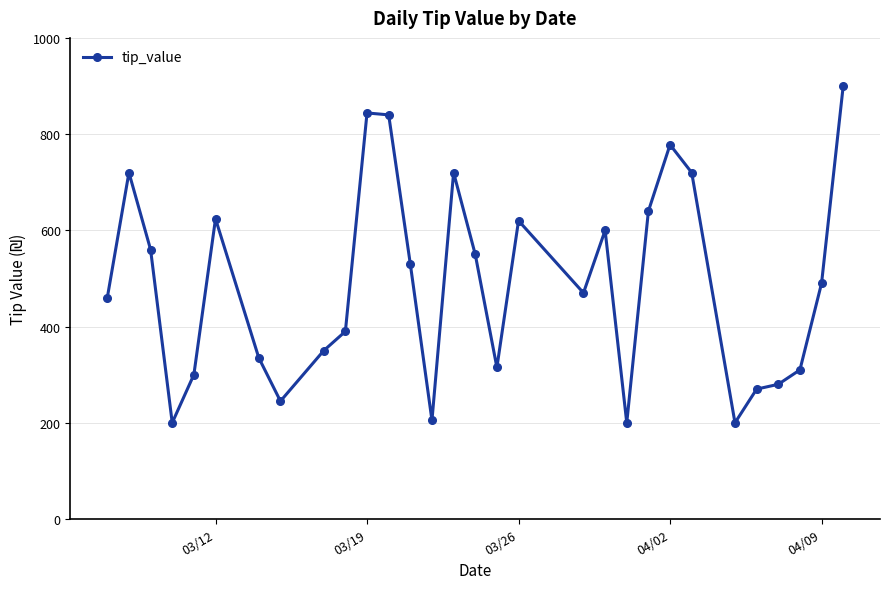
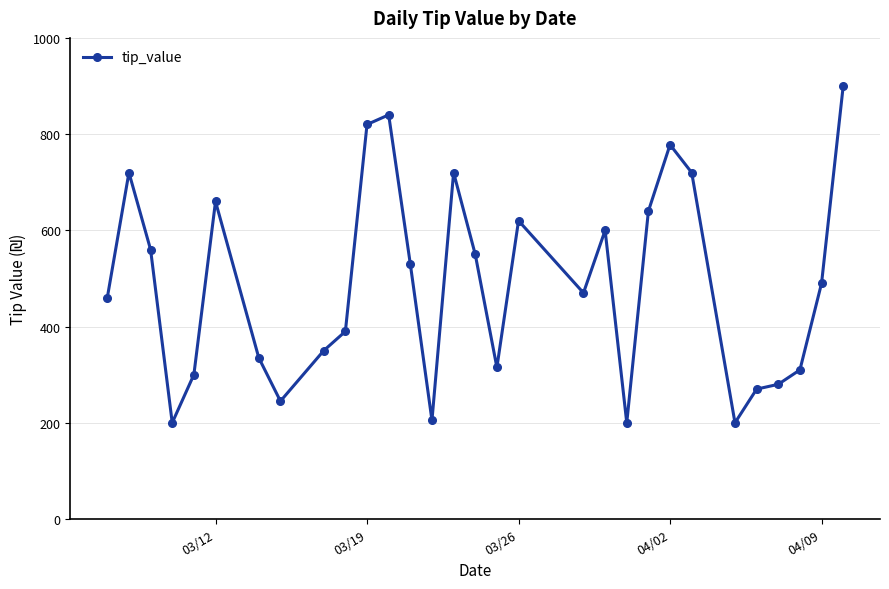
03/12: 620 -> 660
03/19: 840 -> 820
